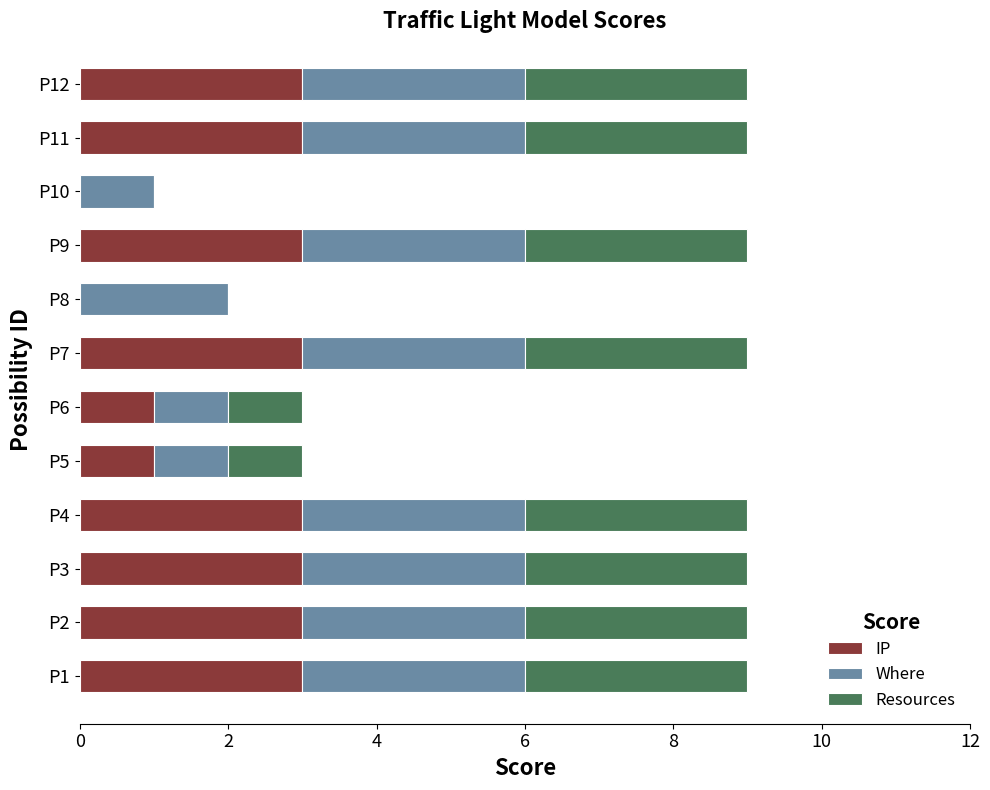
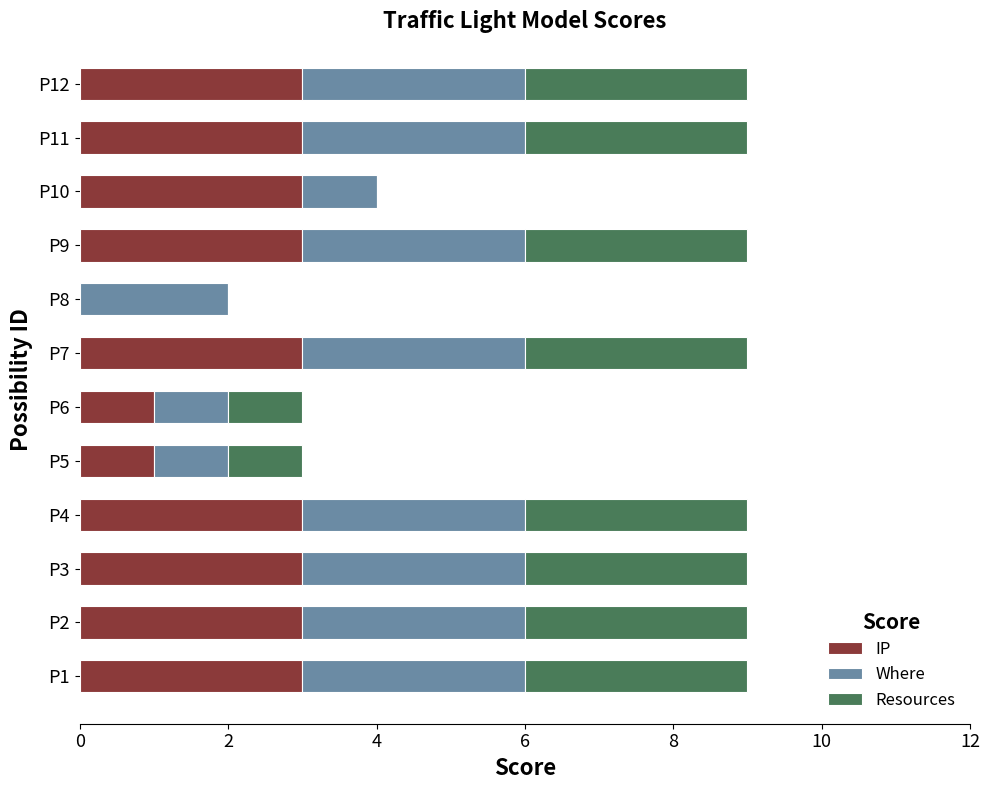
IP, P10: 0 -> 3
